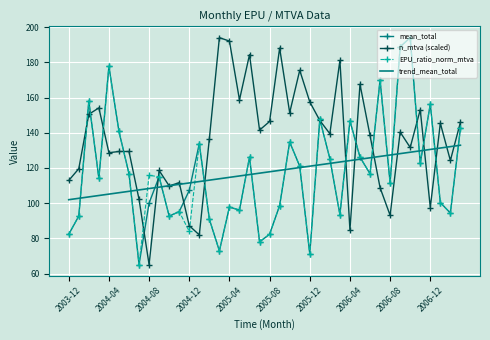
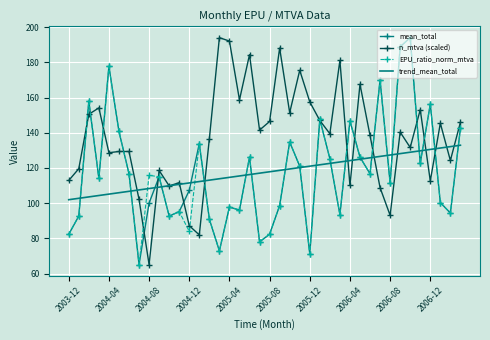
n_mtva (scaled), 2006-04: 85 -> 110
n_mtva (scaled), 2006-12: 98 -> 113
